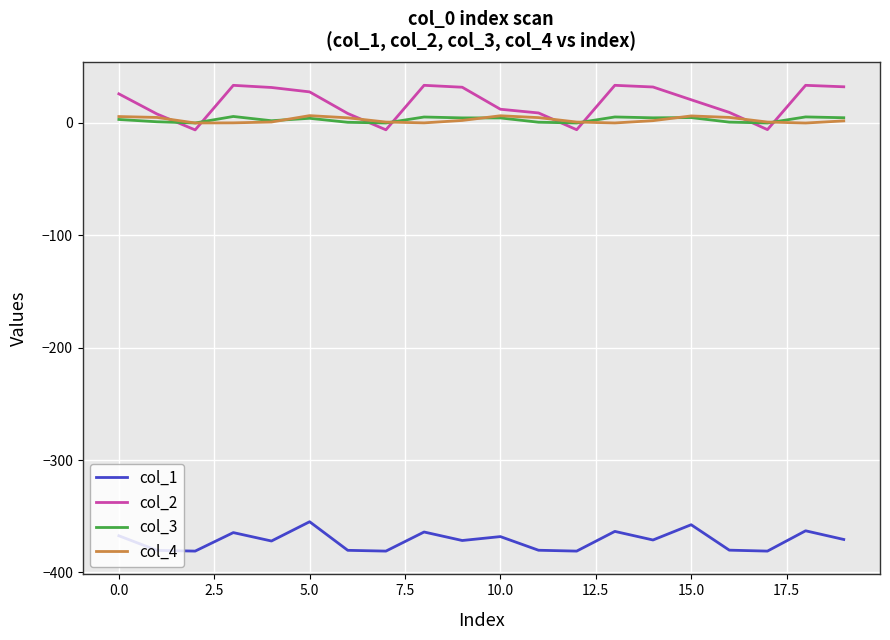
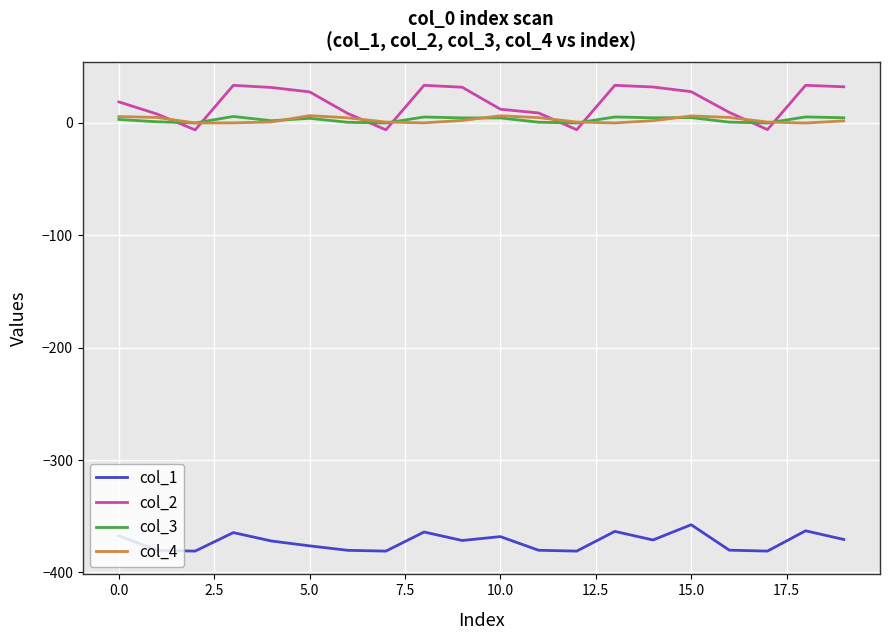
col_2, 0.0: 26 -> 19
col_1, 5.0: -355 -> -376
col_2, 15.0: 21 -> 28
